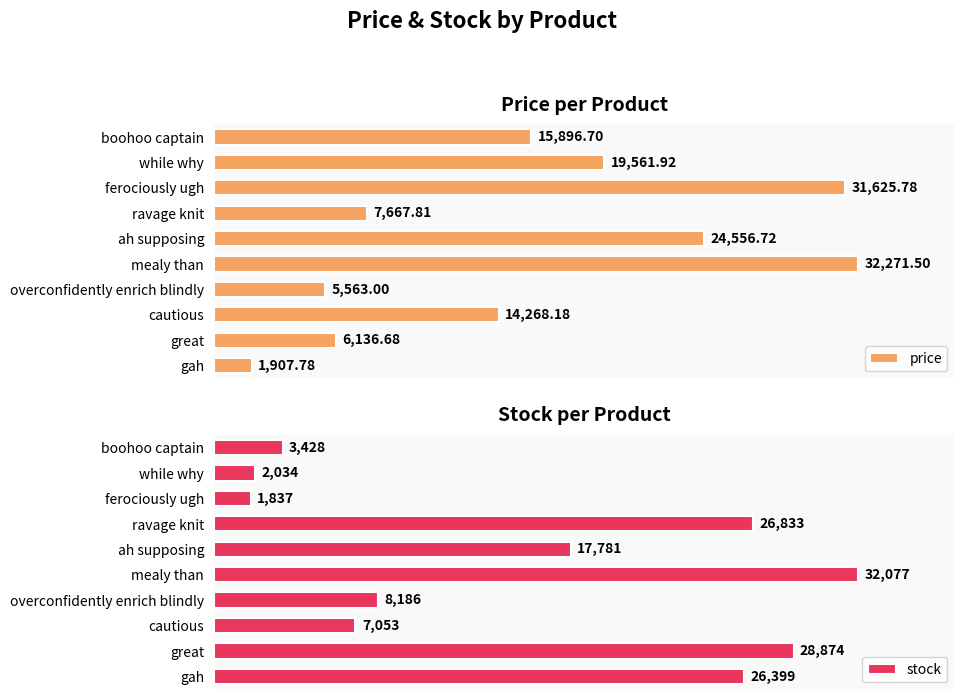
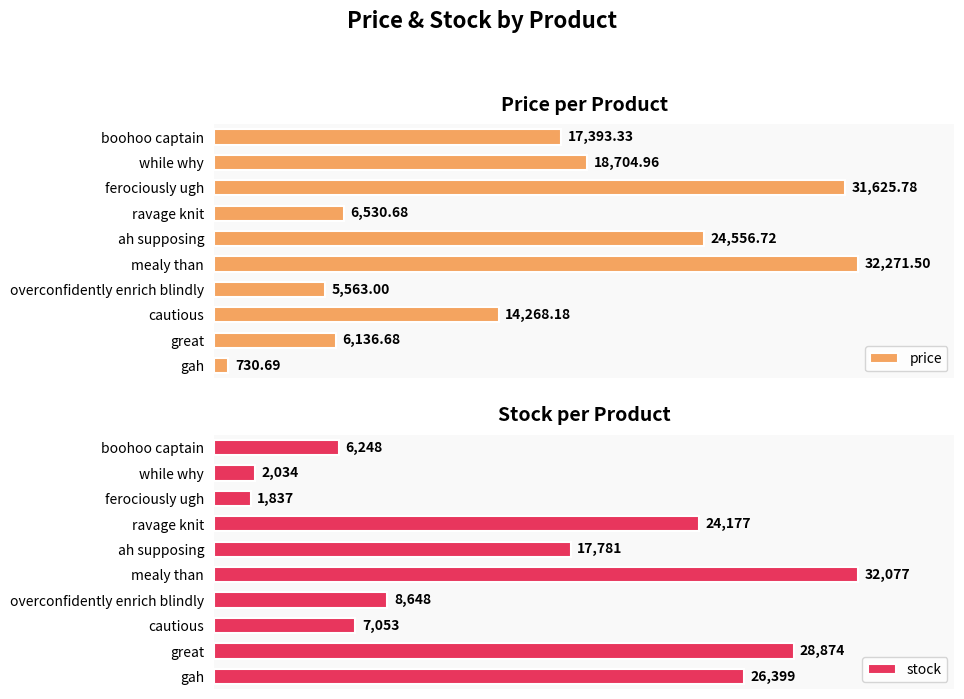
Price per Product, boohoo captain: 15,896.70 -> 17,393.33
Price per Product, while why: 19,561.92 -> 18,704.96
Price per Product, ravage knit: 7,667.81 -> 6,530.68
Price per Product, gah: 1,907.78 -> 730.69
Stock per Product, boohoo captain: 3,428 -> 6,248
Stock per Product, ravage knit: 26,833 -> 24,177
Stock per Product, overconfidently enrich blindly: 8,186 -> 8,648
